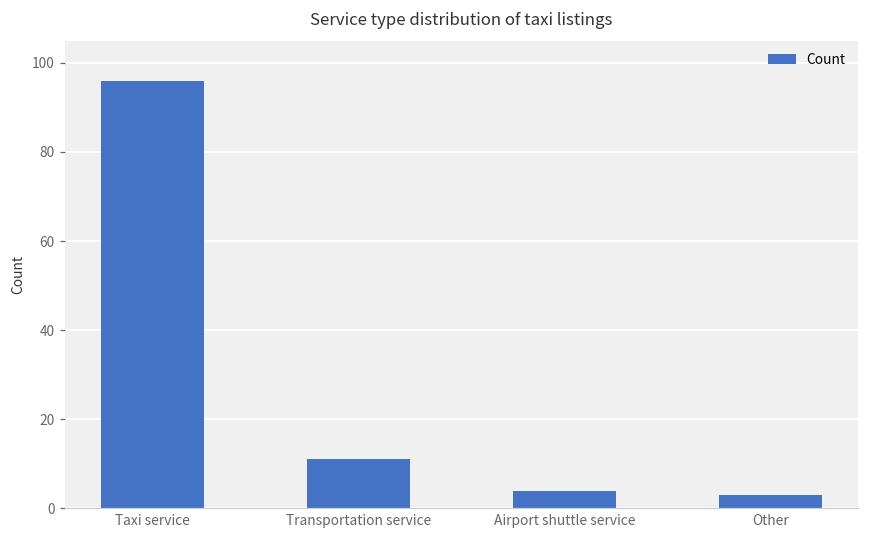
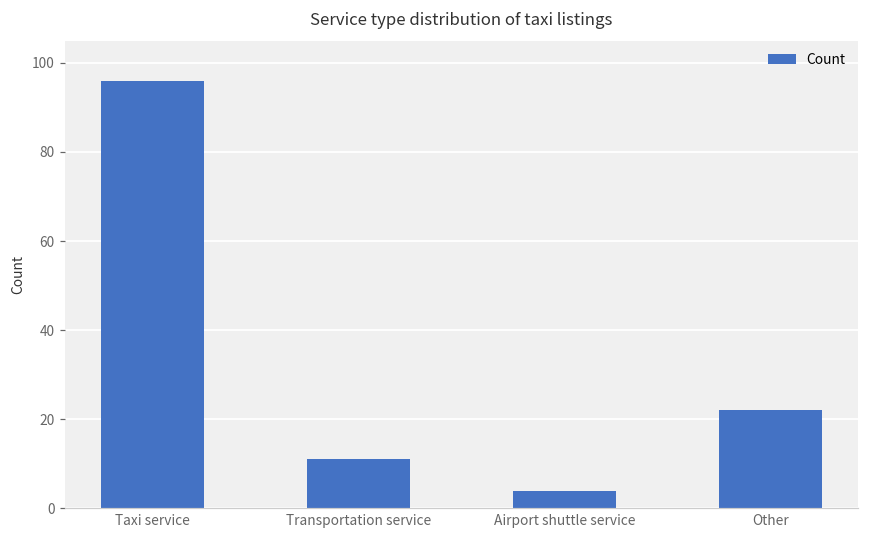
Other: 3 -> 22
